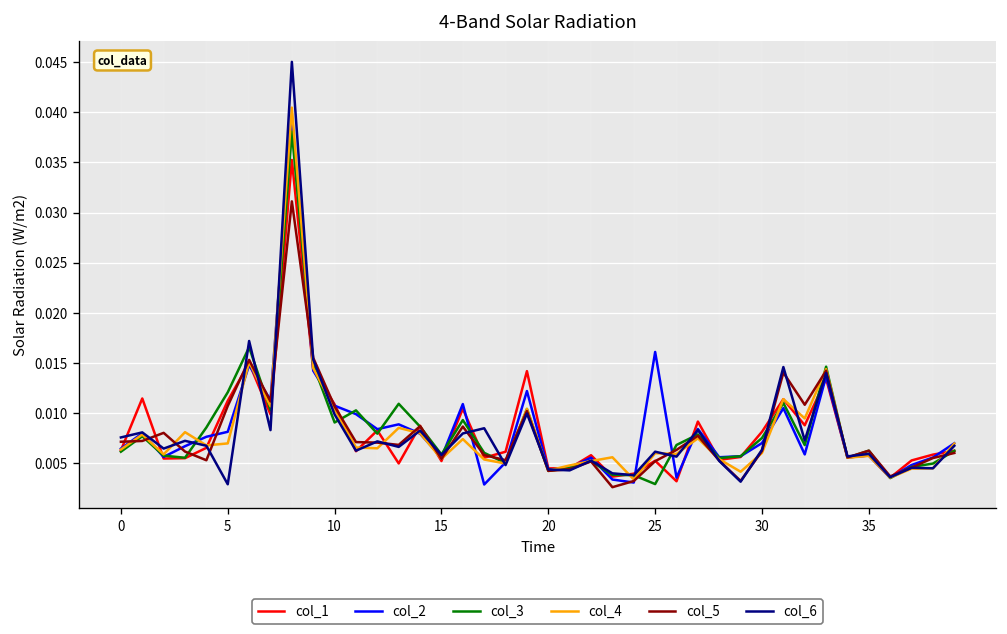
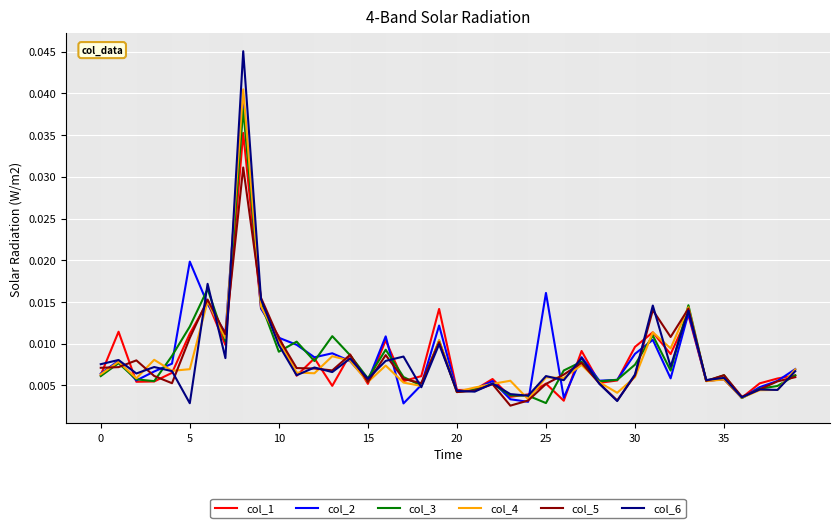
col_2, 5: 0.008 -> 0.020
col_1, 30: 0.008 -> 0.010
col_2, 30: 0.007 -> 0.009
